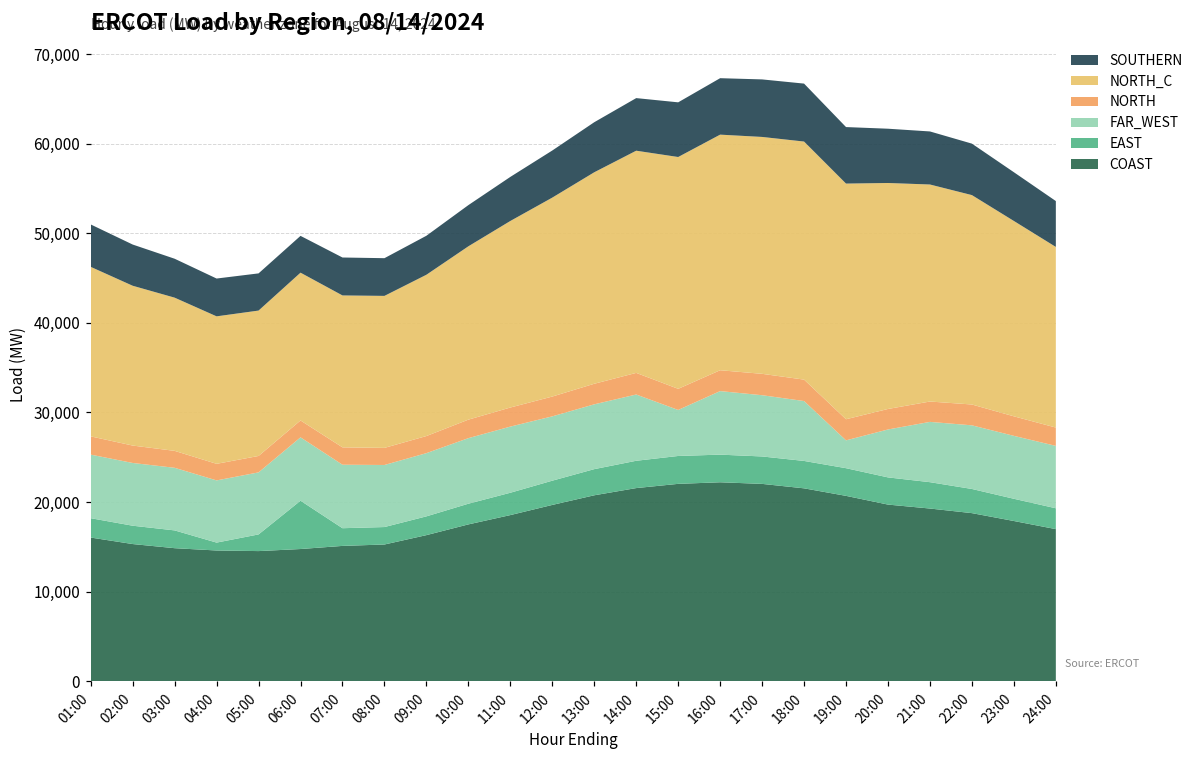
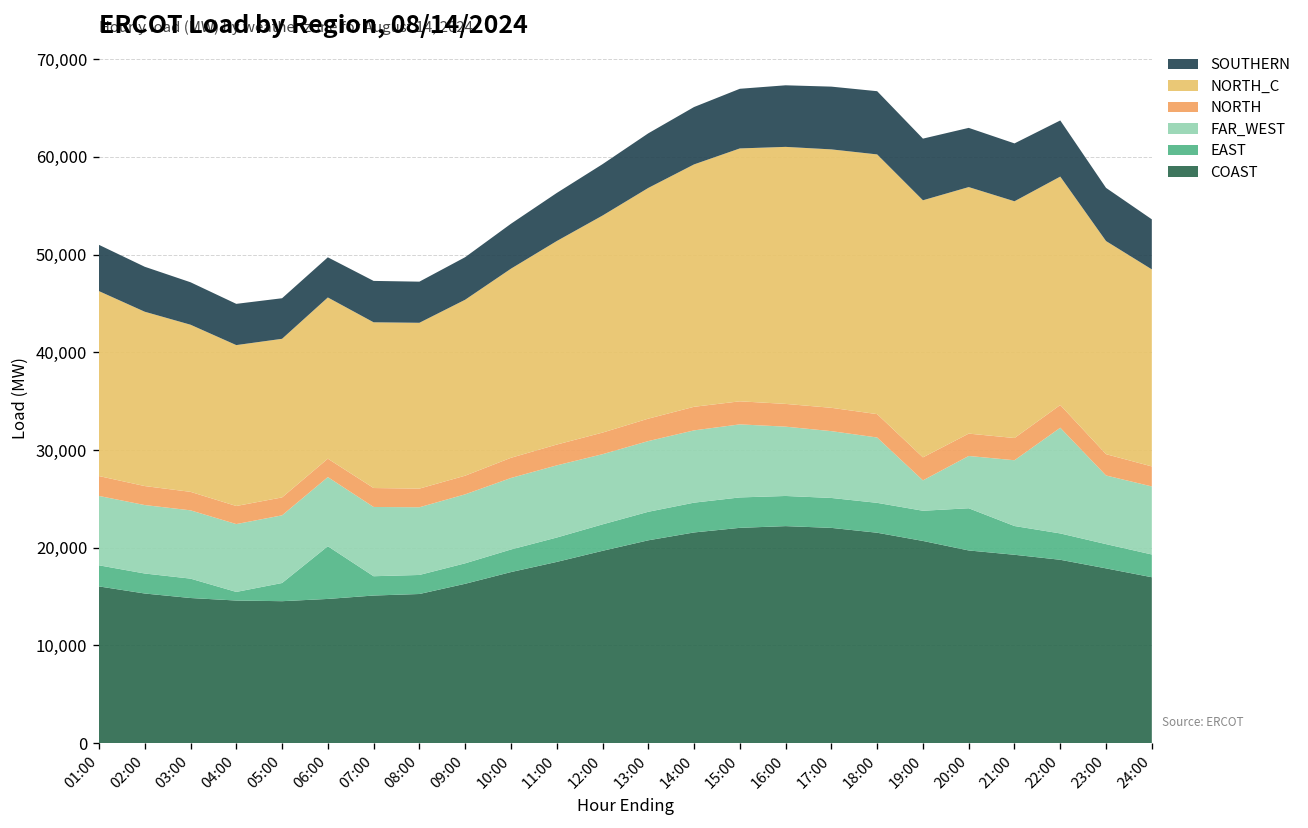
FAR_WEST, 15:00: 5,000 -> 7,000
EAST, 20:00: 3,000 -> 4,000
FAR_WEST, 22:00: 7,000 -> 11,000
